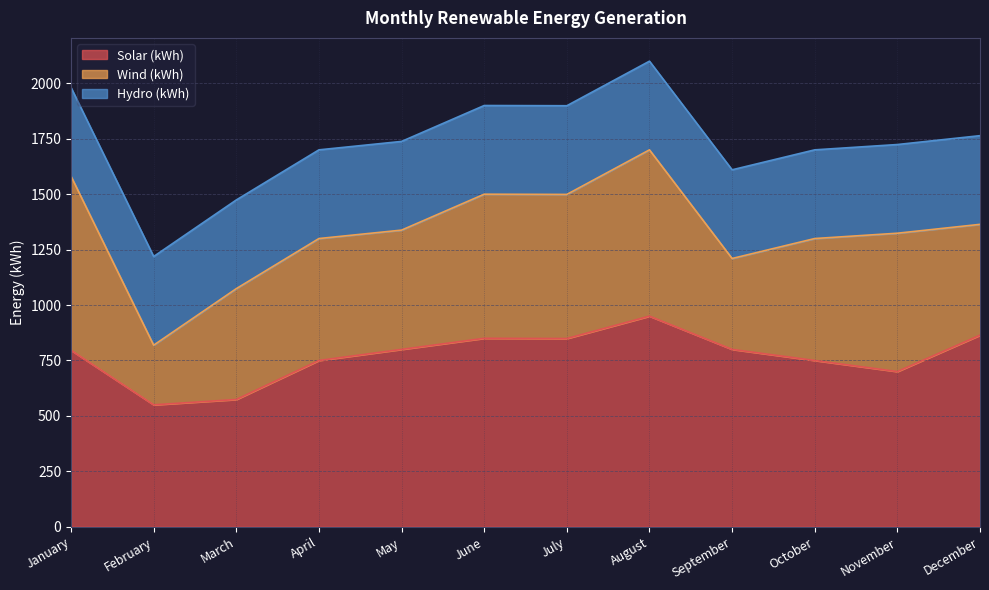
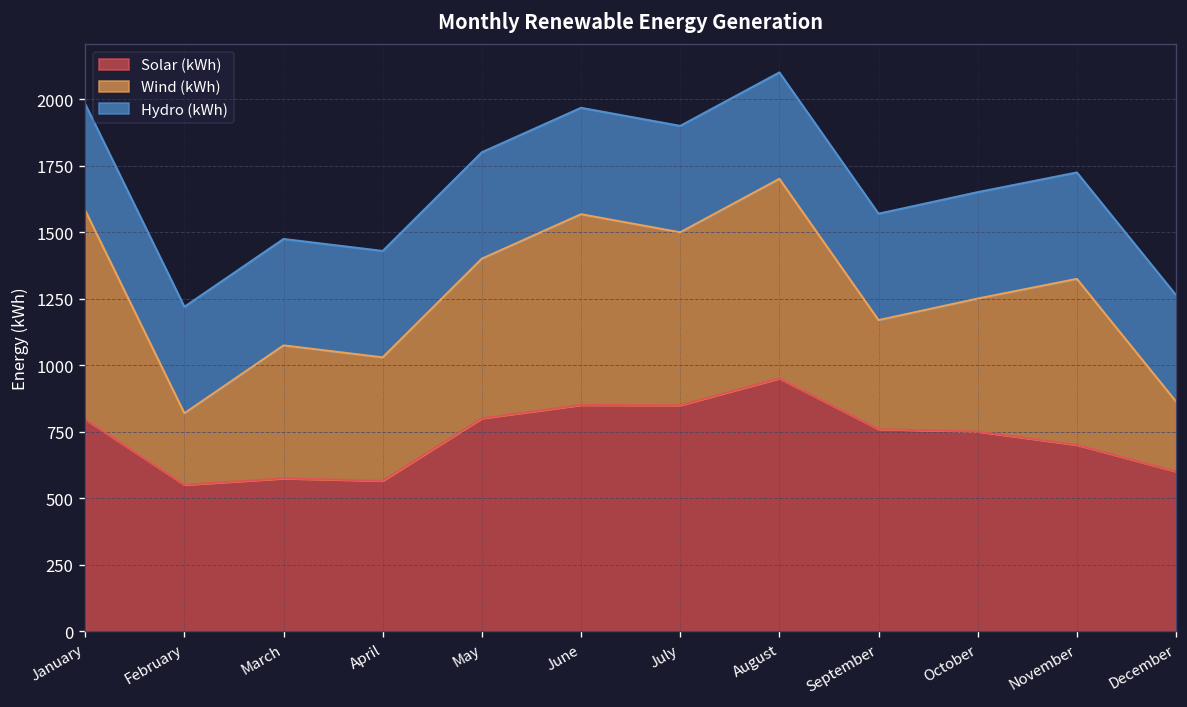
Solar (kWh), April: 750 -> 570
Wind (kWh), April: 550 -> 460
Wind (kWh), May: 540 -> 600
Wind (kWh), June: 650 -> 720
Solar (kWh), September: 800 -> 760
Wind (kWh), October: 550 -> 500
Solar (kWh), December: 860 -> 600
Wind (kWh), December: 500 -> 260
